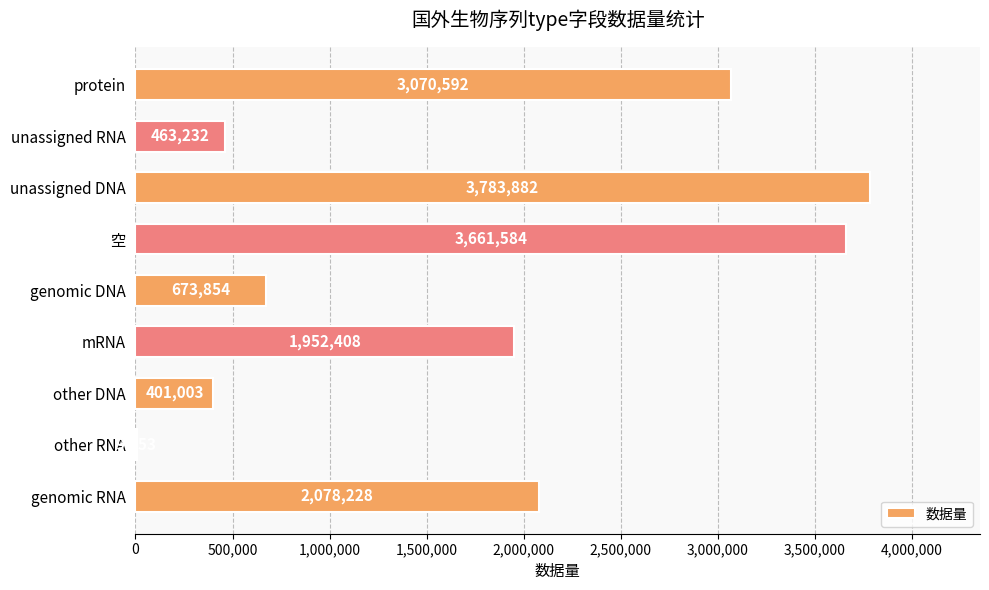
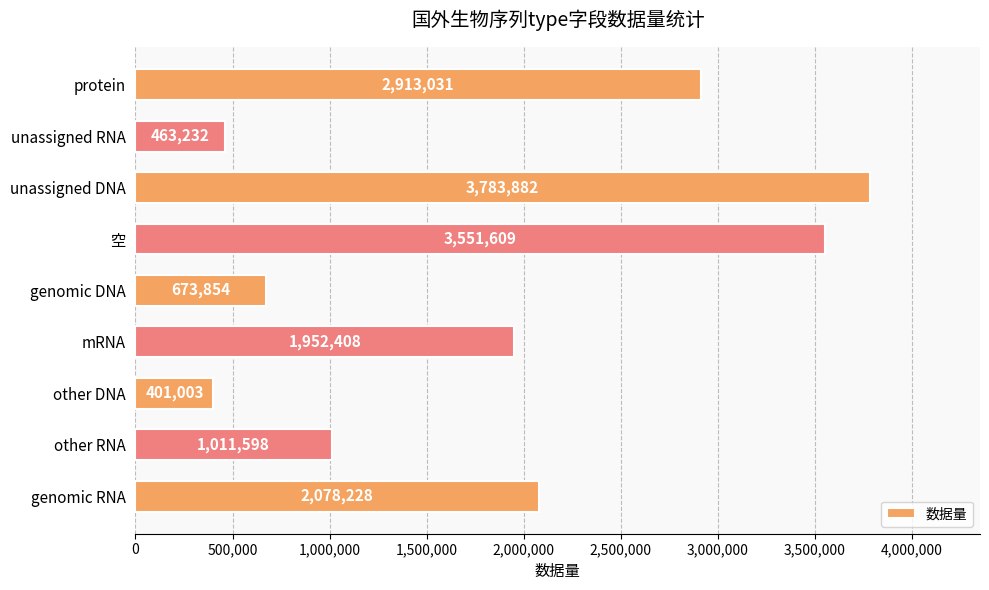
protein: 3,070,592 -> 2,913,031
空: 3,661,584 -> 3,551,609
other RNA: 10,000 -> 1,010,000
